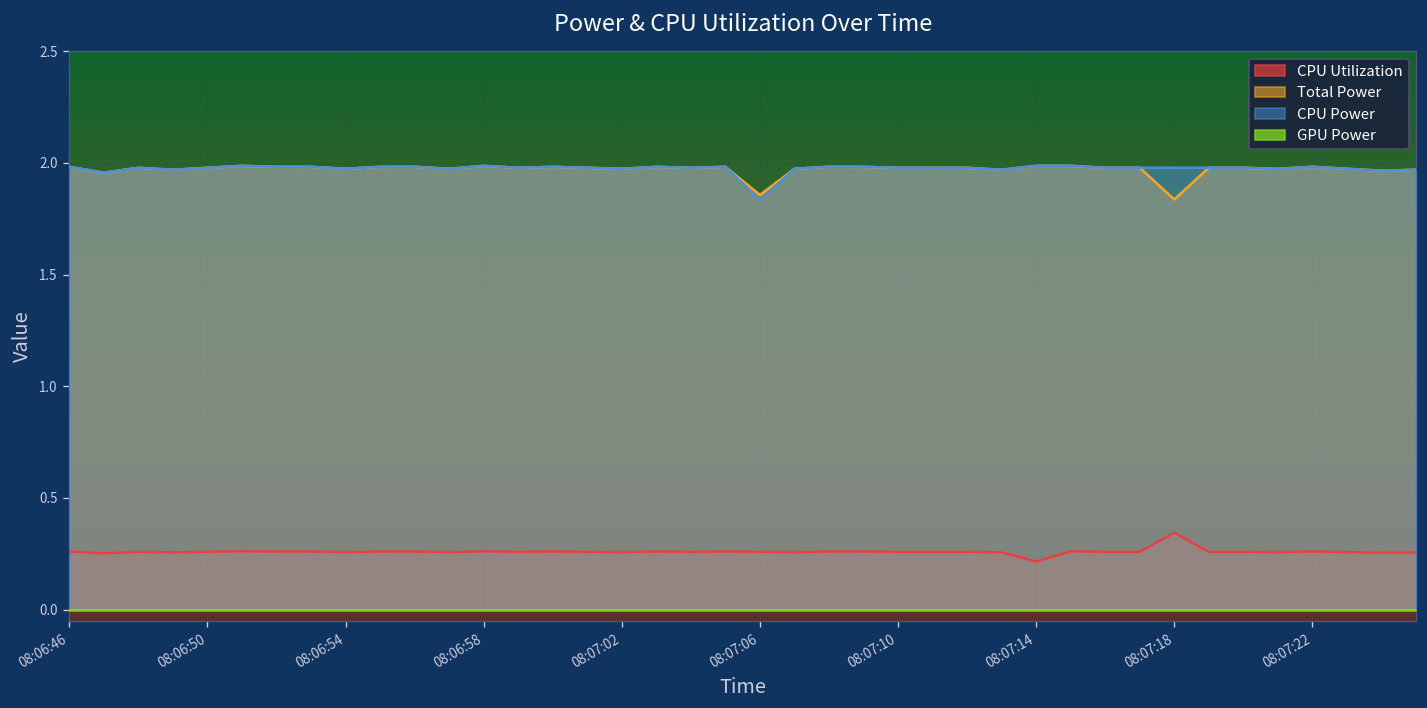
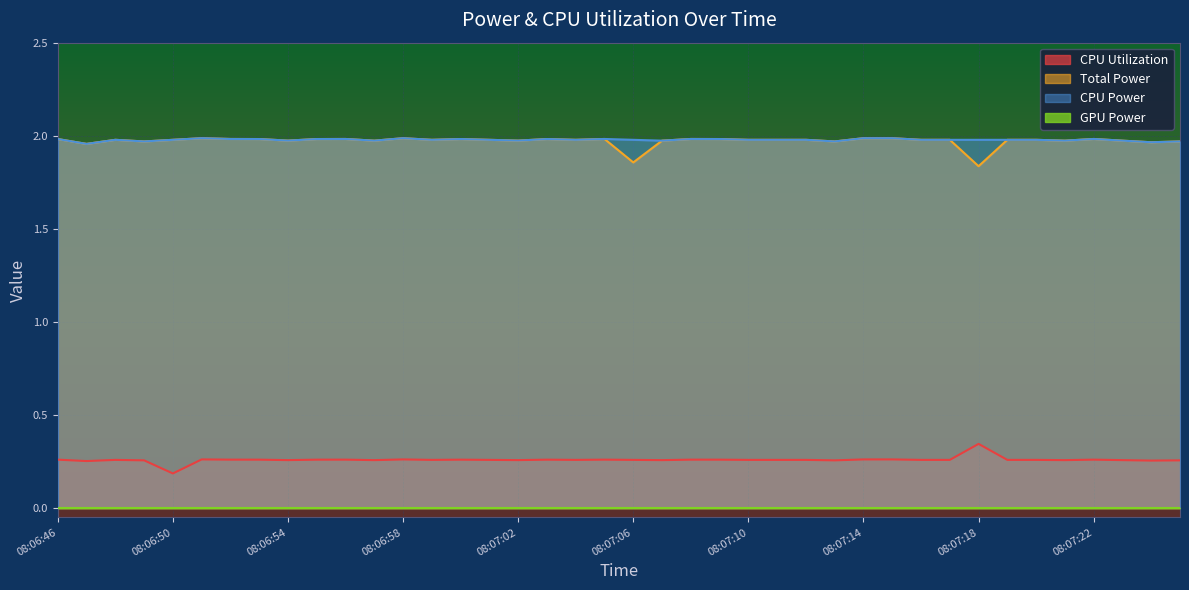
CPU Utilization, 08:06:50: 0.26 -> 0.19
CPU Power, 08:07:06: 1.83 -> 1.98
CPU Utilization, 08:07:14: 0.22 -> 0.26
